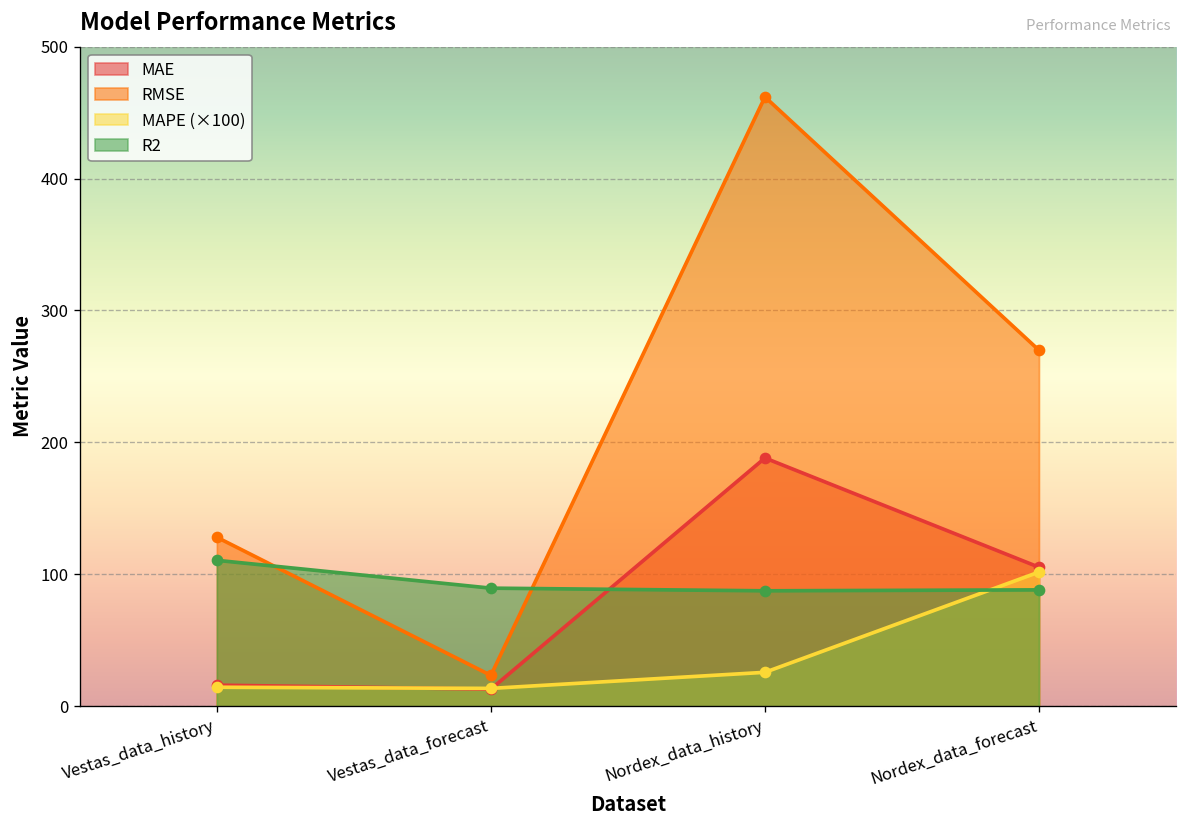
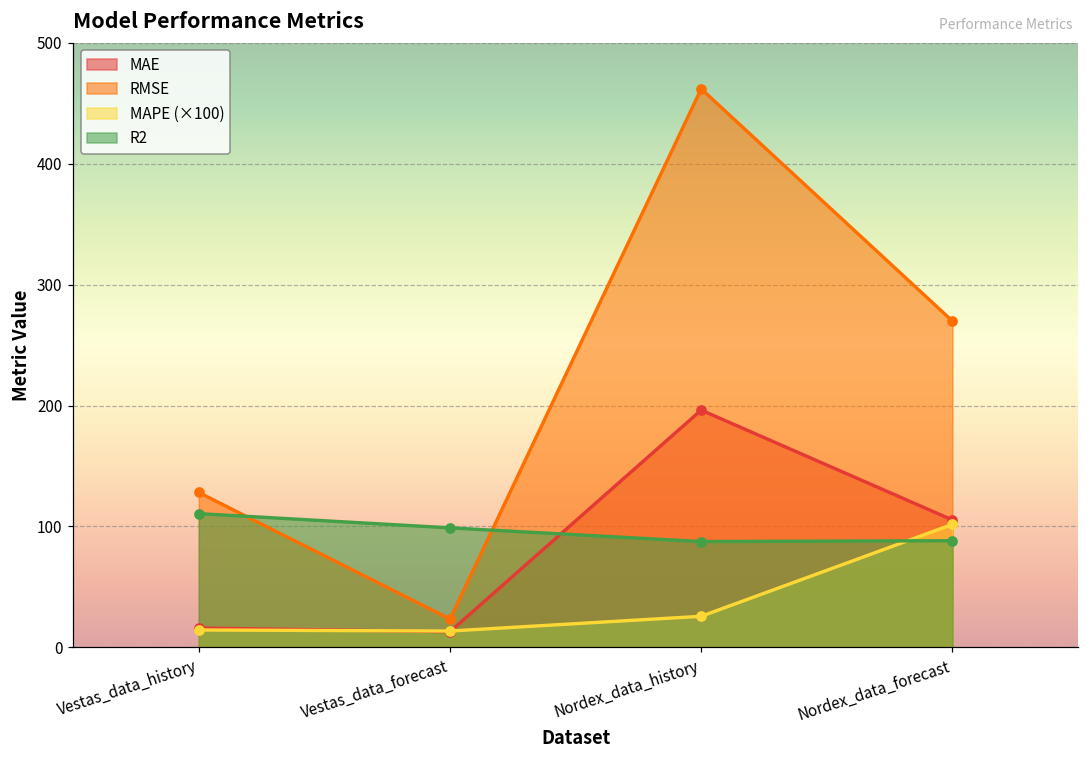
R2, Vestas_data_forecast: 90 -> 99
MAE, Nordex_data_history: 188 -> 196
